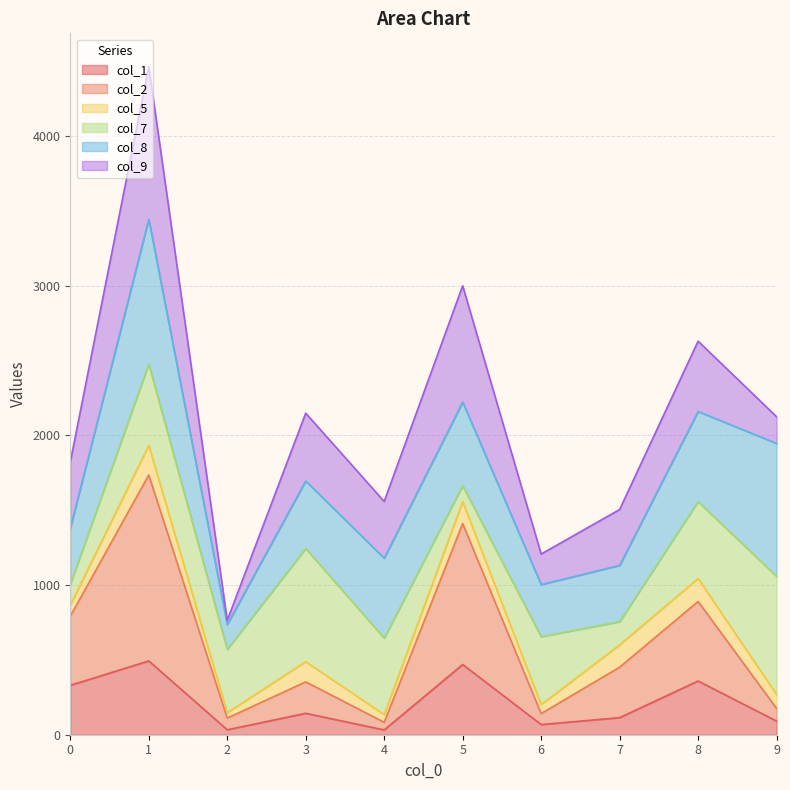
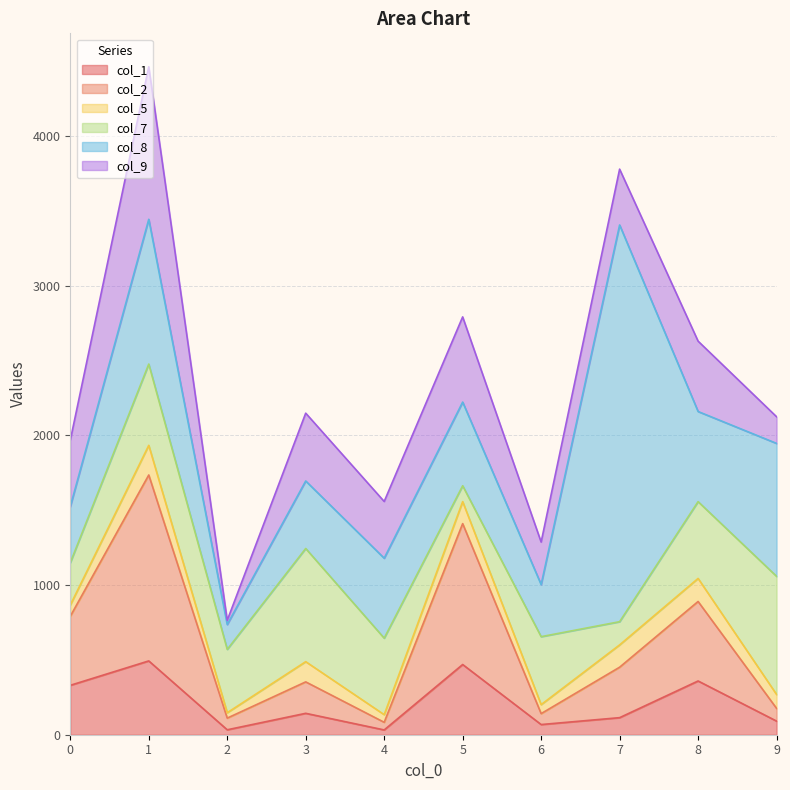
col_7, 0: 140 -> 280
col_9, 5: 780 -> 570
col_9, 6: 200 -> 280
col_8, 7: 380 -> 2650
